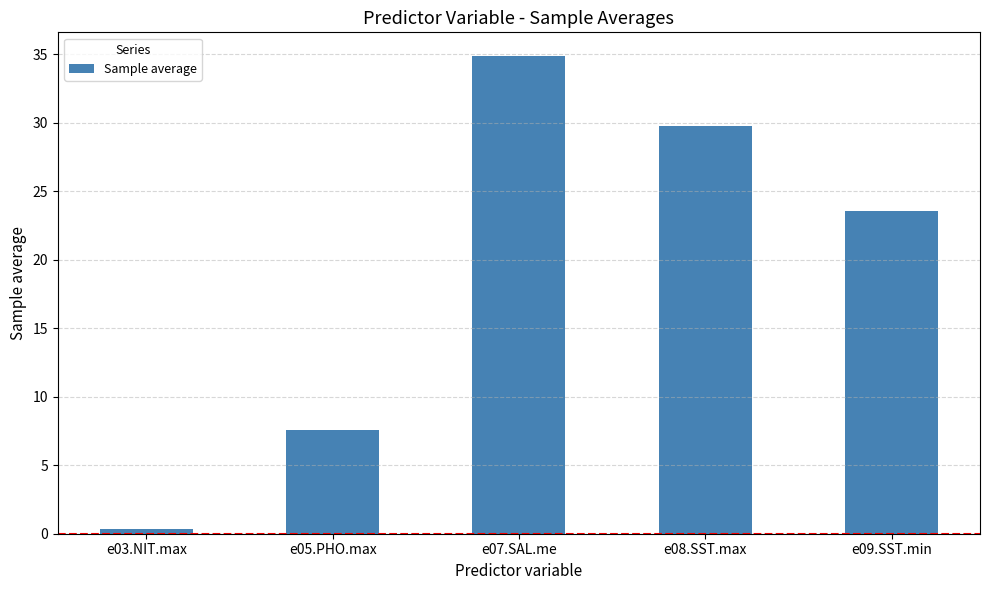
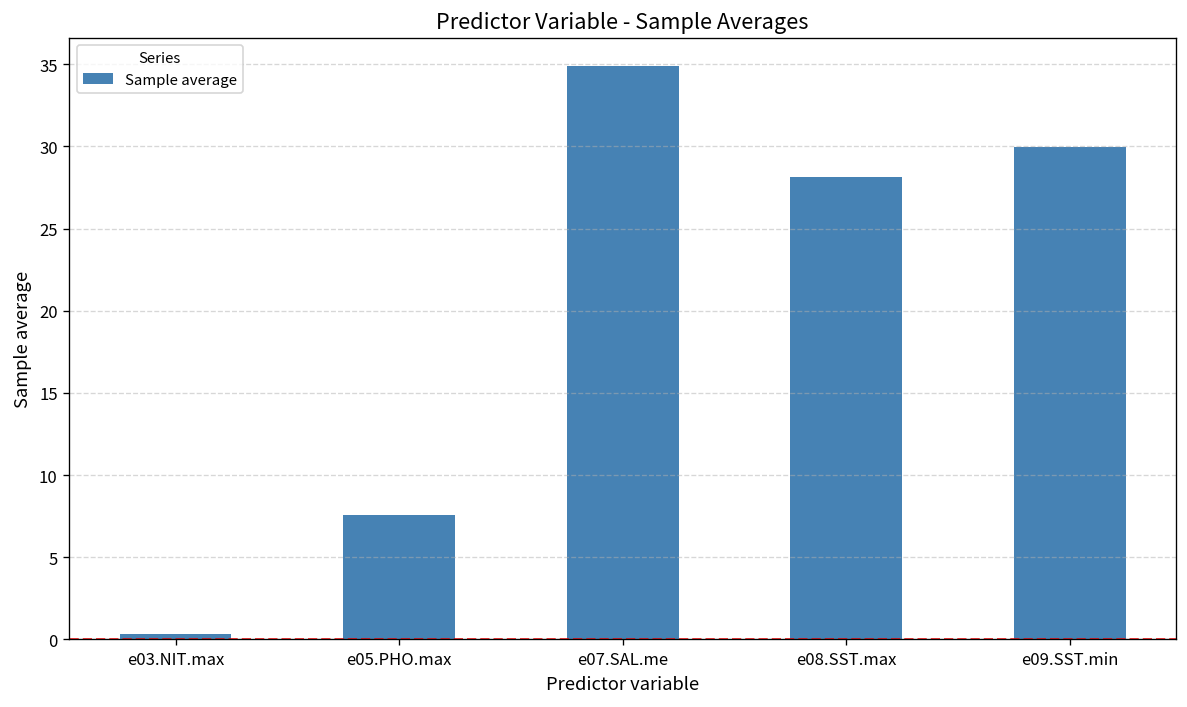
e08.SST.max: 29.7 -> 28.1
e09.SST.min: 23.5 -> 30.0
